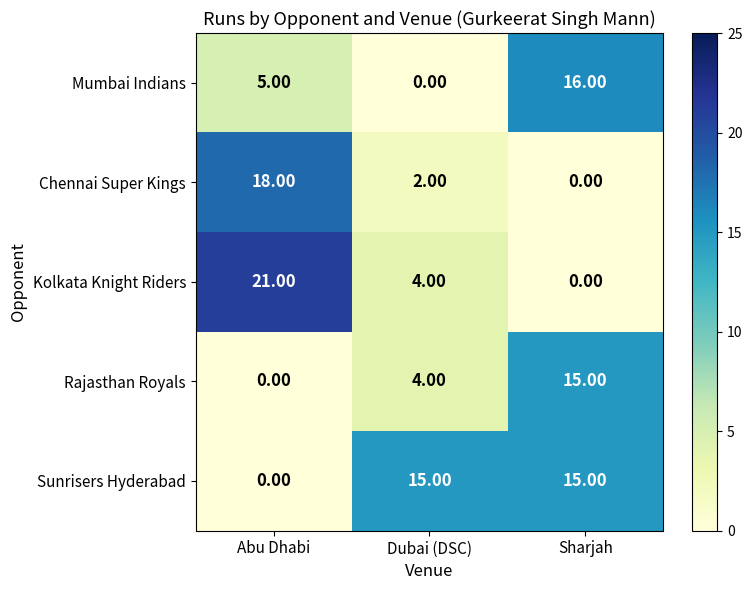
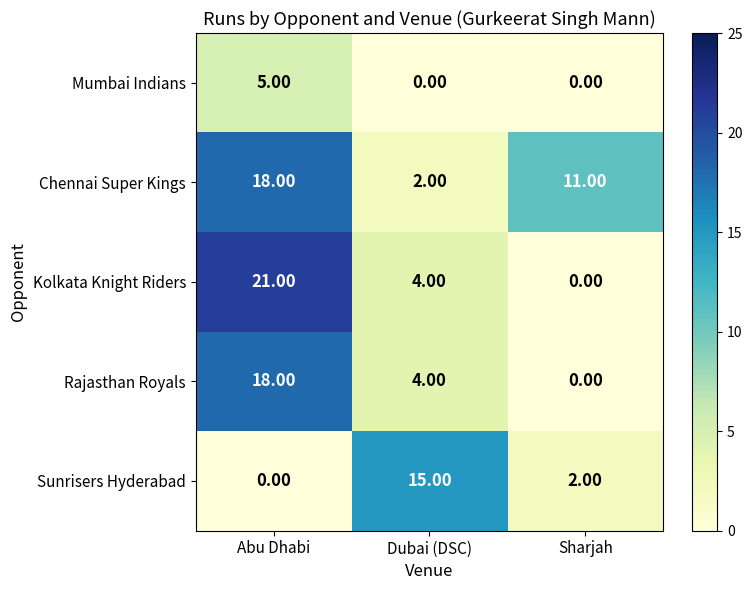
Mumbai Indians, Sharjah: 16.00 -> 0.00
Chennai Super Kings, Sharjah: 0.00 -> 11.00
Rajasthan Royals, Abu Dhabi: 0.00 -> 18.00
Rajasthan Royals, Sharjah: 15.00 -> 0.00
Sunrisers Hyderabad, Sharjah: 15.00 -> 2.00
